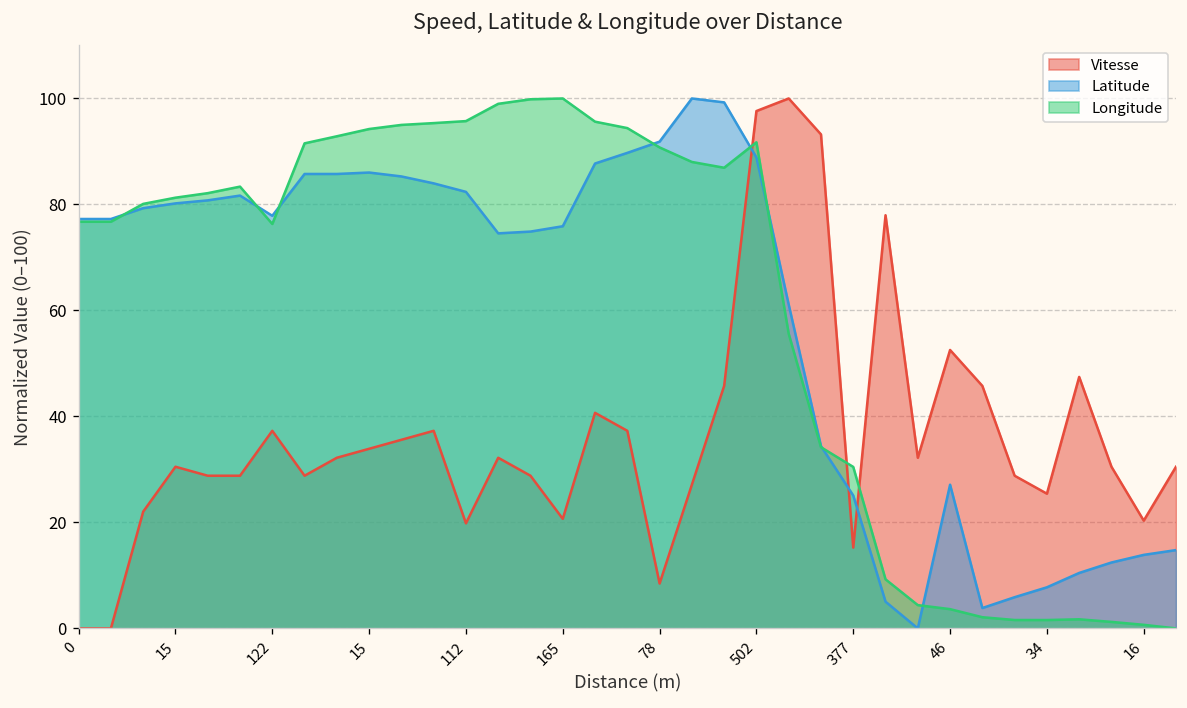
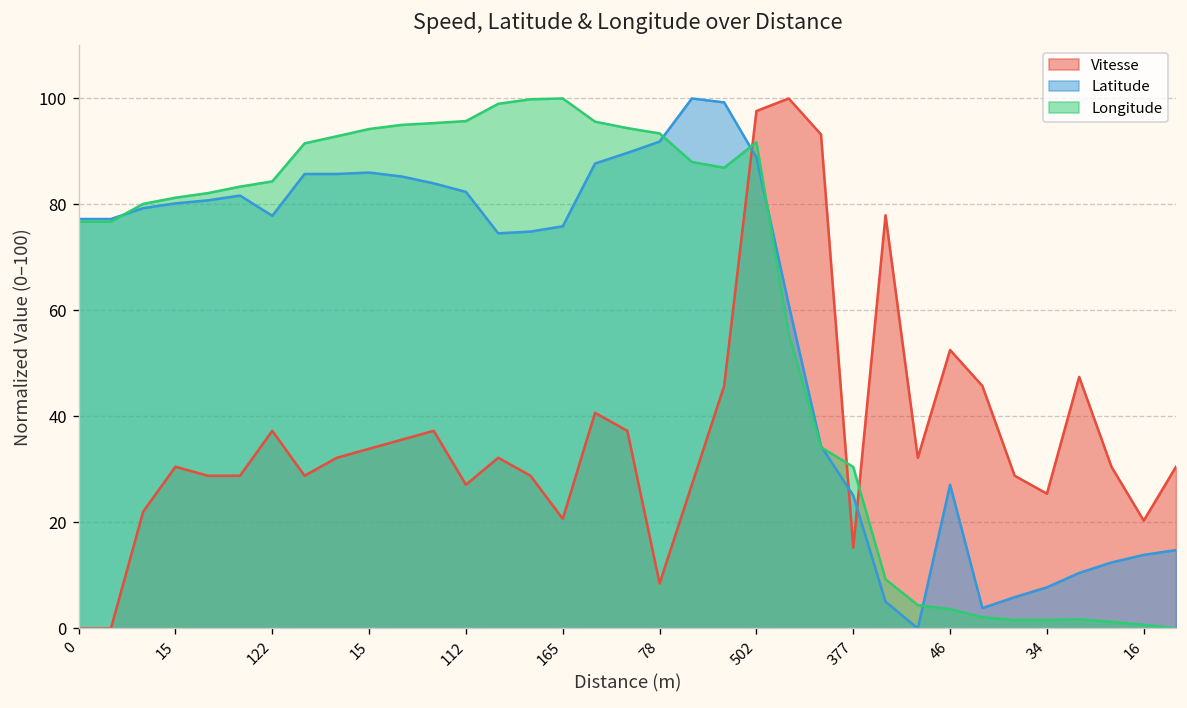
Longitude, 122: 76 -> 84
Vitesse, 112: 20 -> 27
Longitude, 78: 91 -> 93
